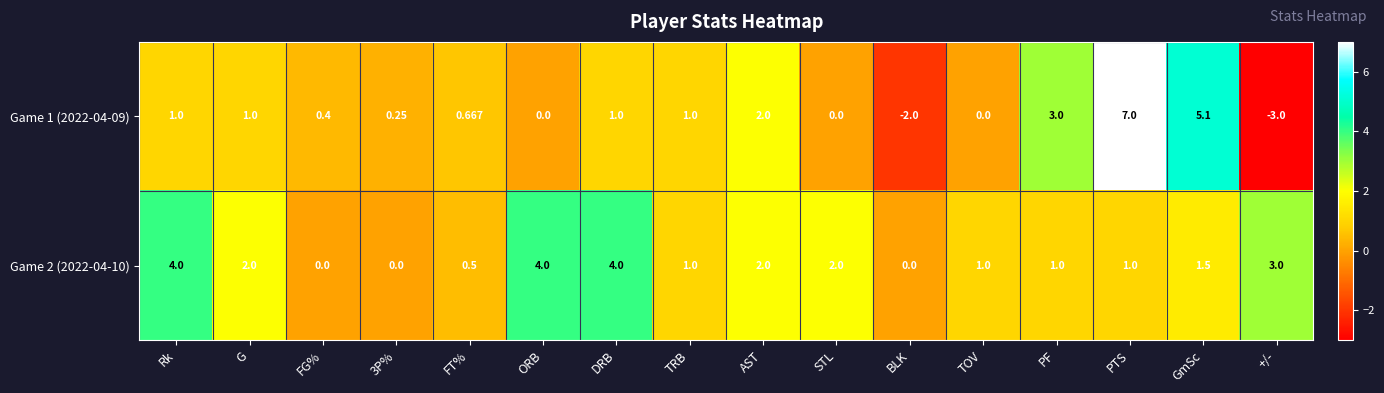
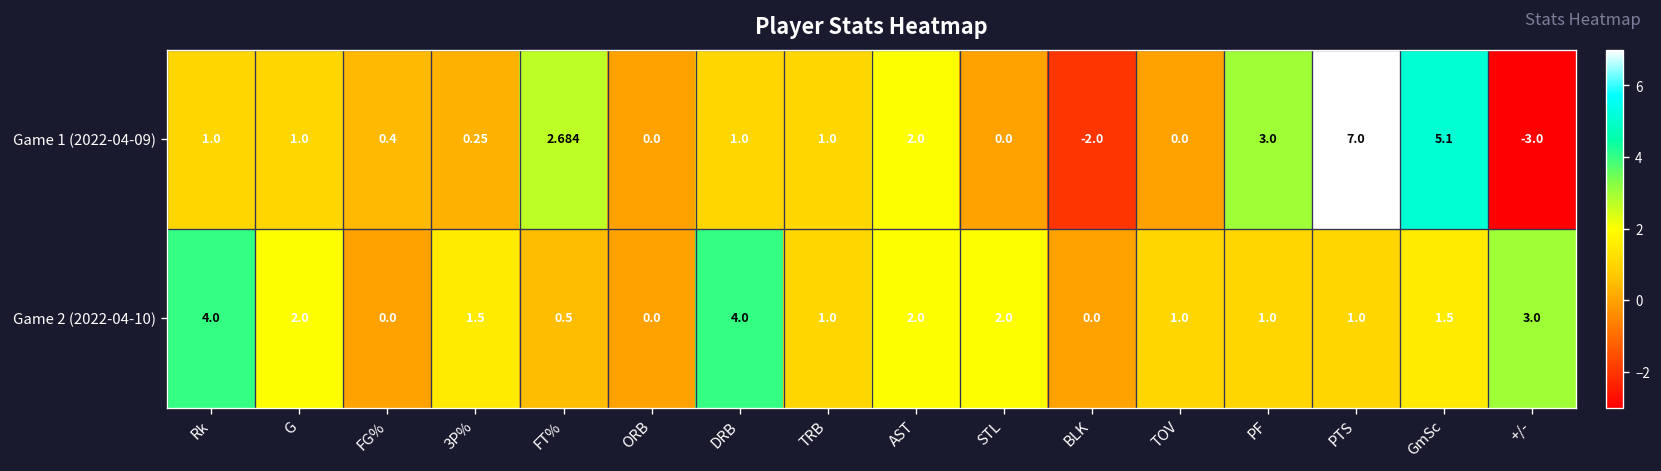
Game 1 (2022-04-09), FT%: 0.667 -> 2.684
Game 2 (2022-04-10), 3P%: 0.0 -> 1.5
Game 2 (2022-04-10), ORB: 4.0 -> 0.0
